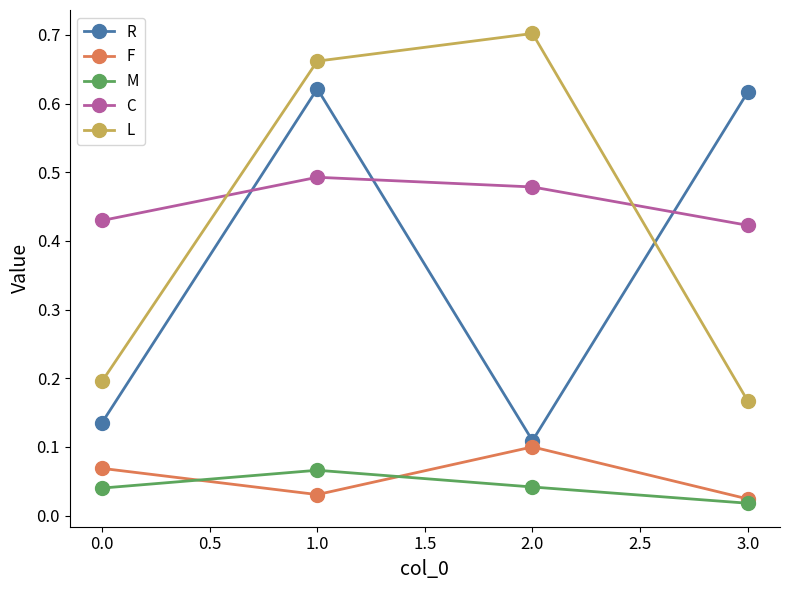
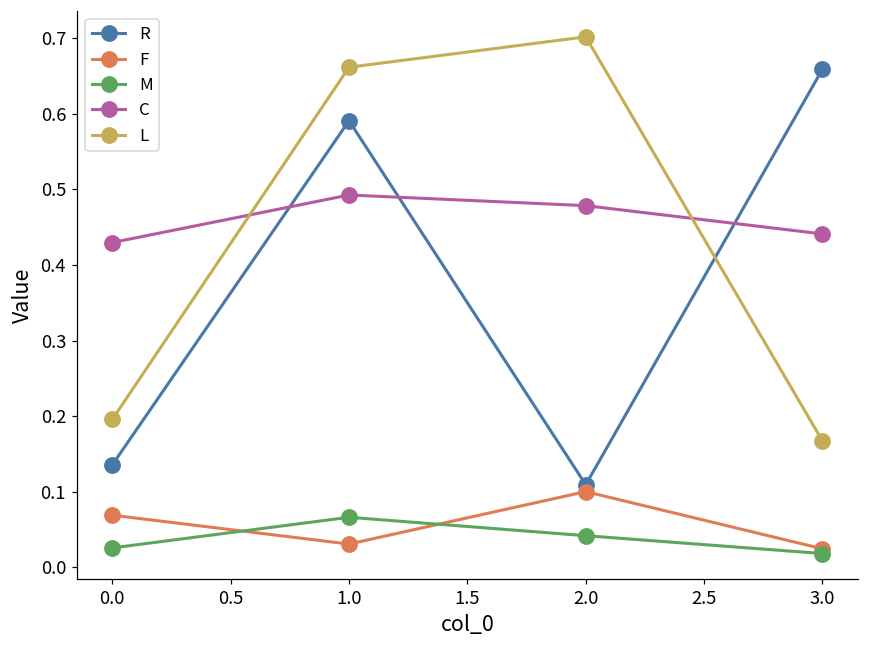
M, 0.0: 0.04 -> 0.03
R, 1.0: 0.62 -> 0.59
R, 3.0: 0.62 -> 0.66
C, 3.0: 0.42 -> 0.44
